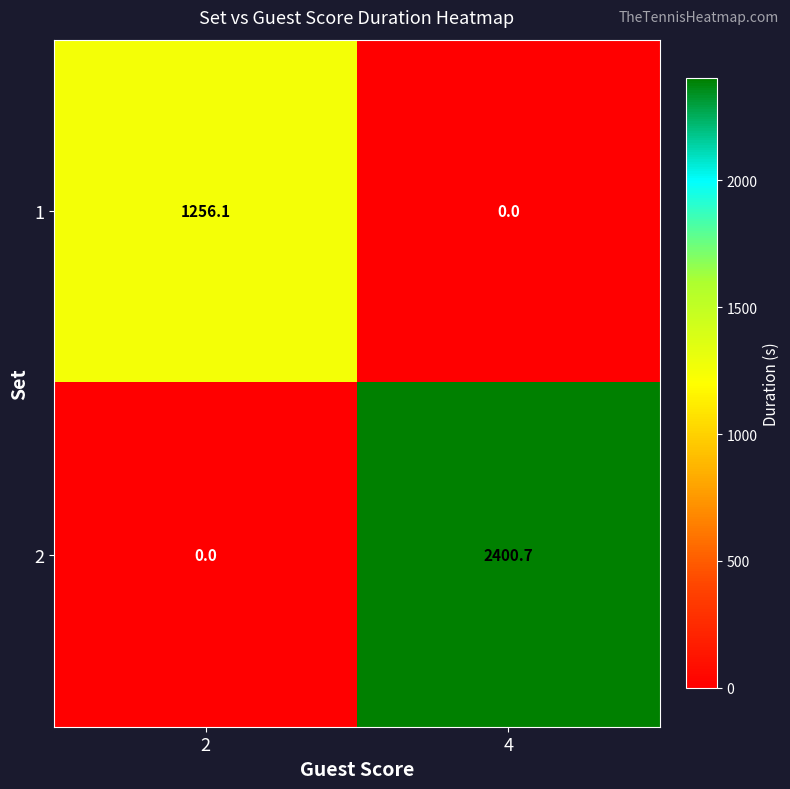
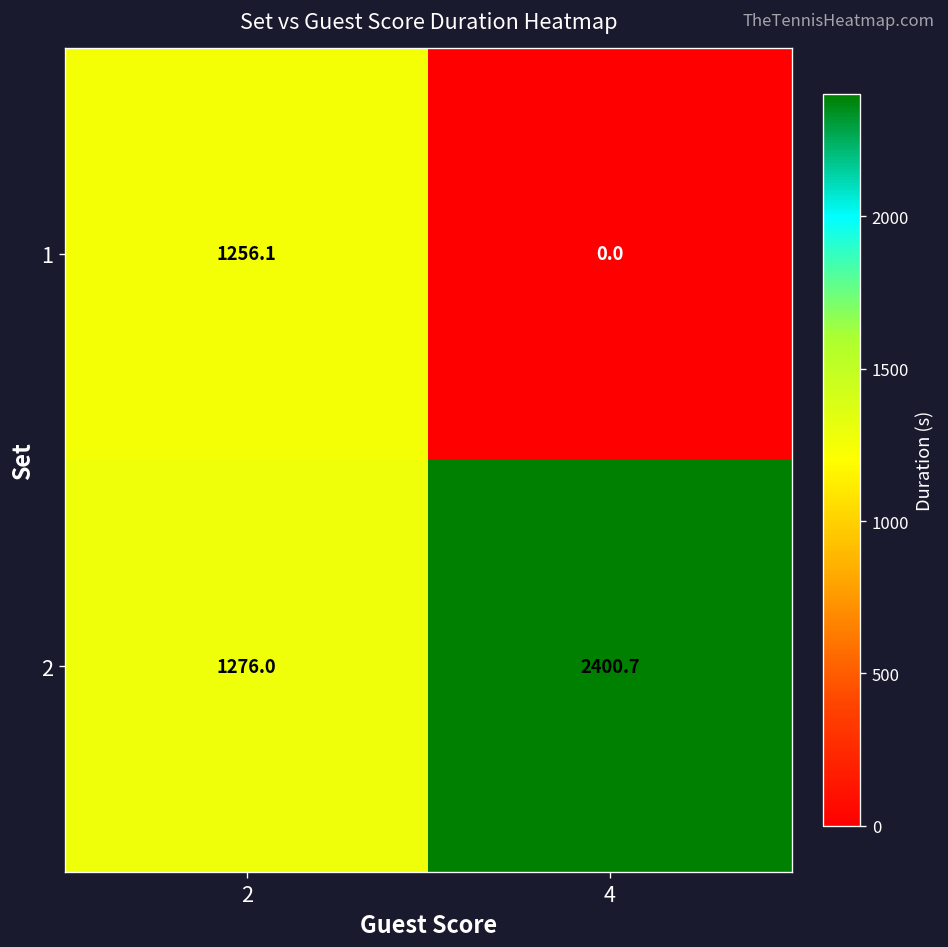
2, 2: 0.0 -> 1276.0
